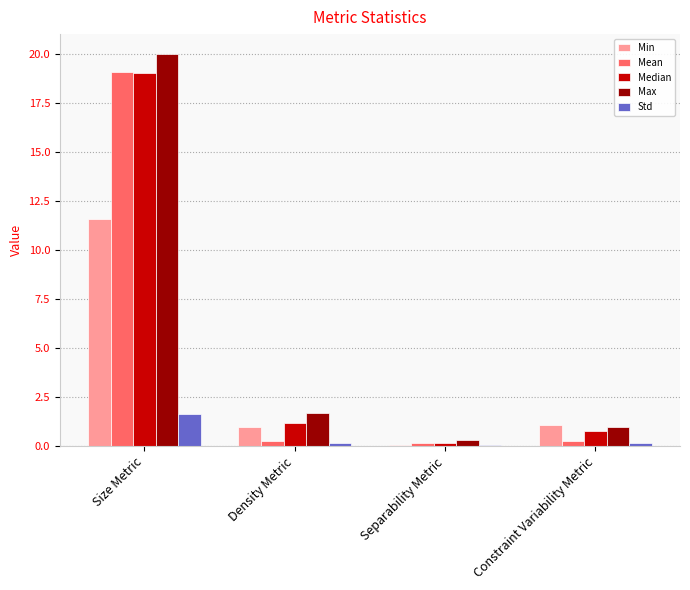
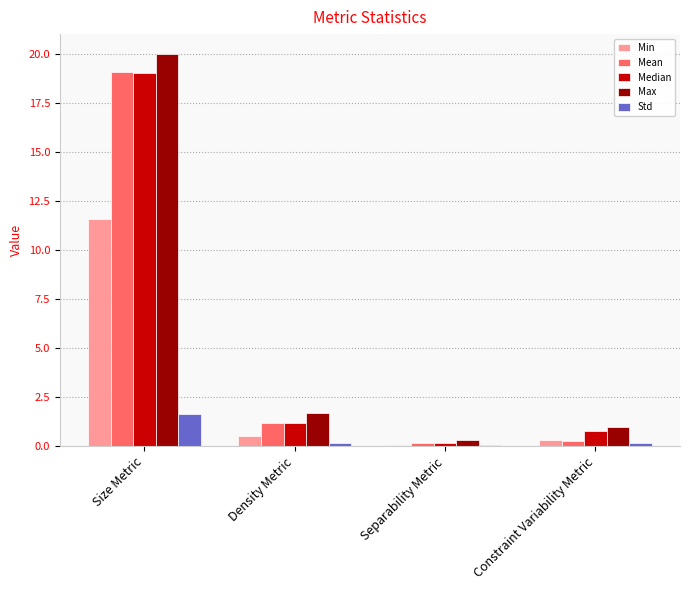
Min, Density Metric: 1.0 -> 0.5
Mean, Density Metric: 0.3 -> 1.2
Min, Constraint Variability Metric: 1.1 -> 0.3
